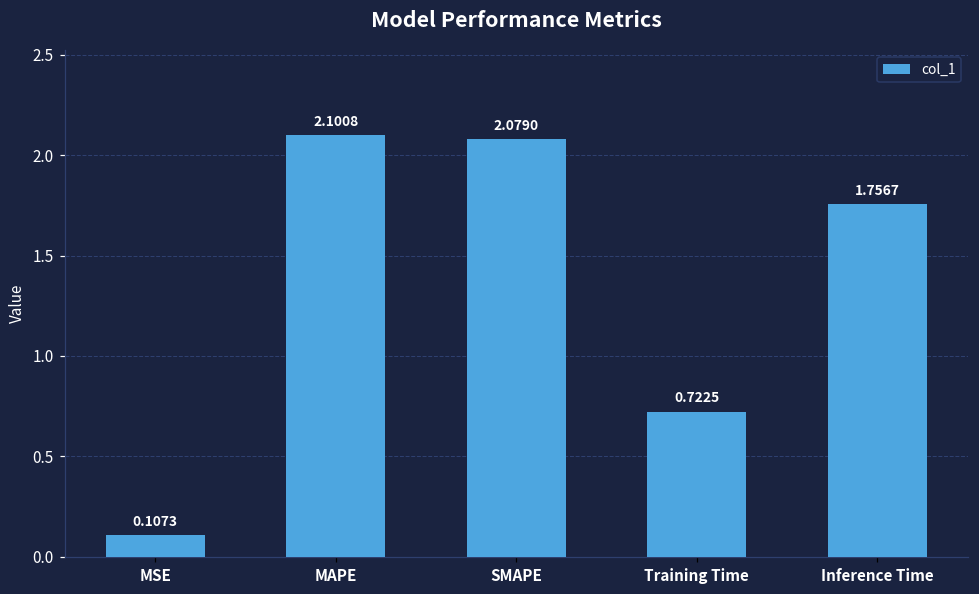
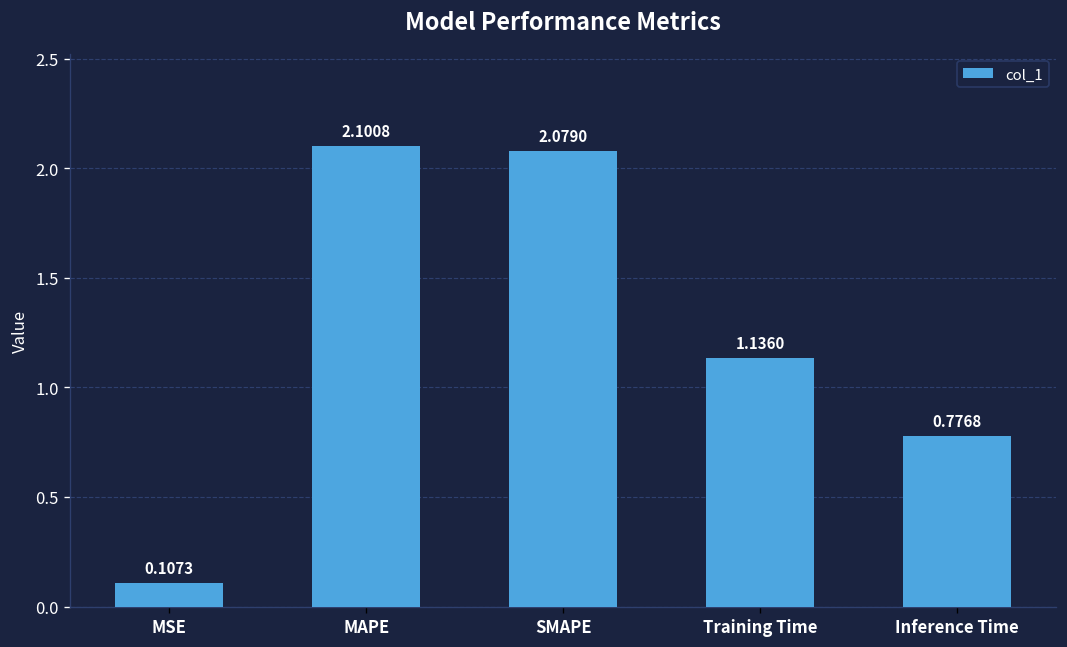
Training Time: 0.7225 -> 1.1360
Inference Time: 1.7567 -> 0.7768
